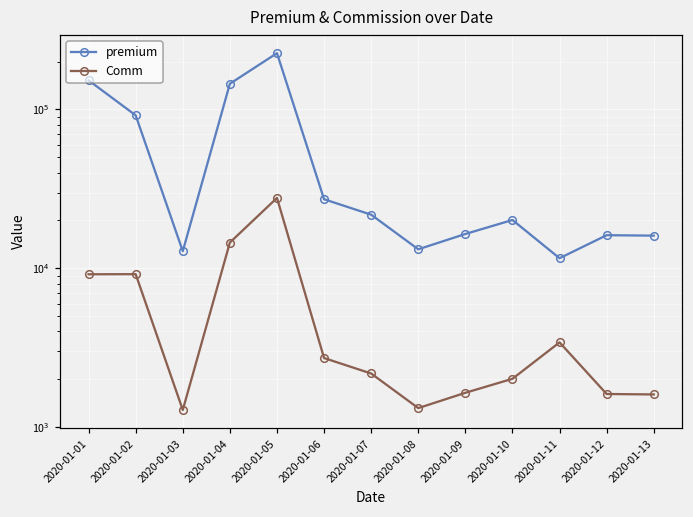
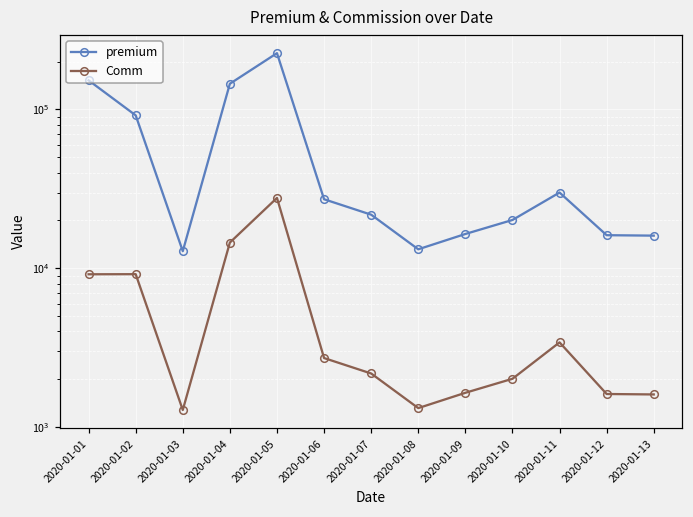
premium, 2020-01-11: 12000 -> 30000
